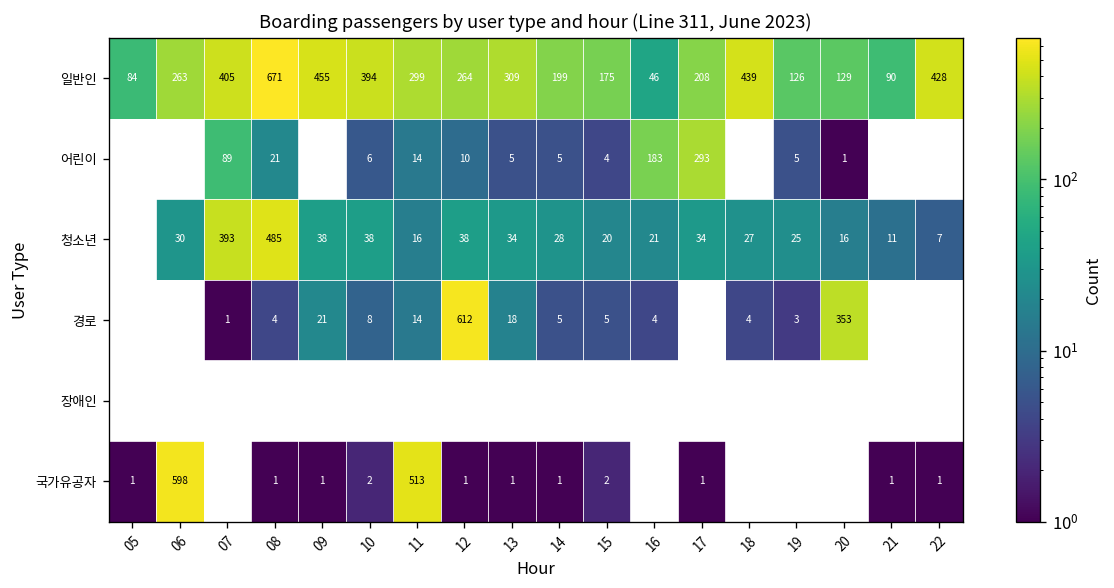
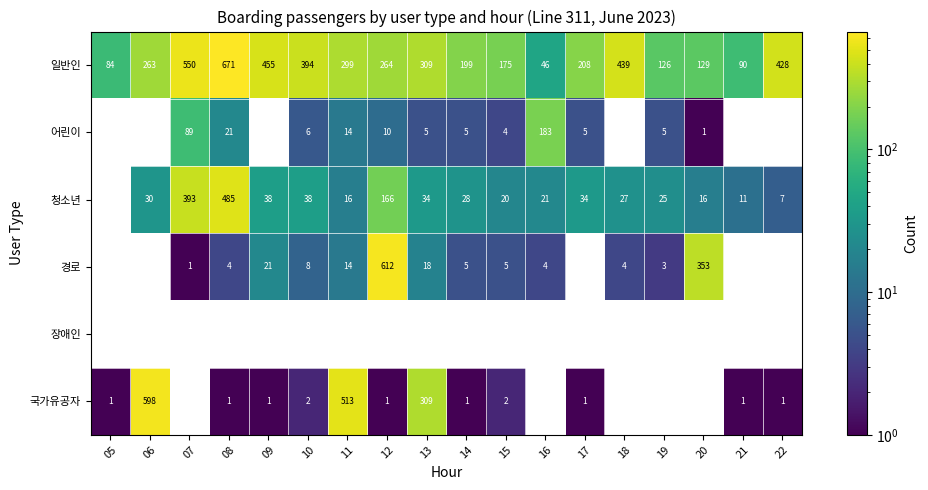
일반인, 07: 405 -> 550
어린이, 17: 293 -> 5
청소년, 12: 38 -> 166
국가유공자, 13: 1 -> 309
